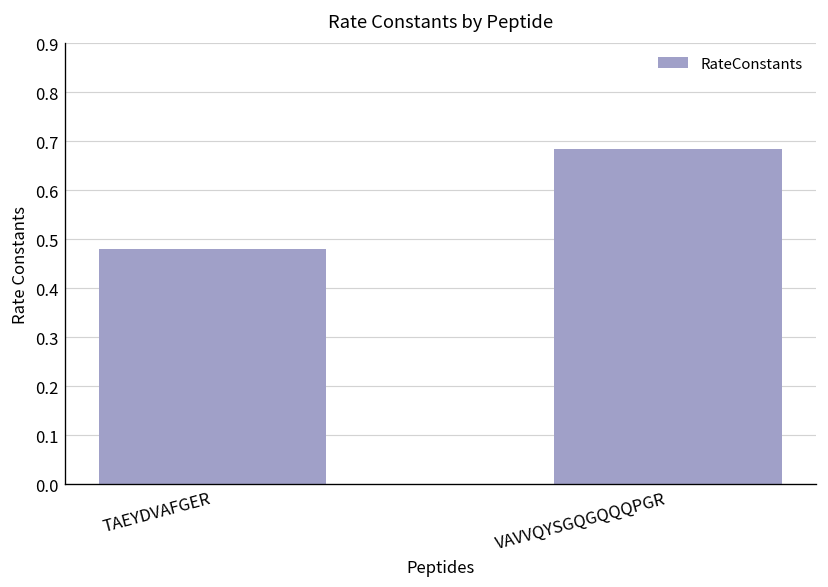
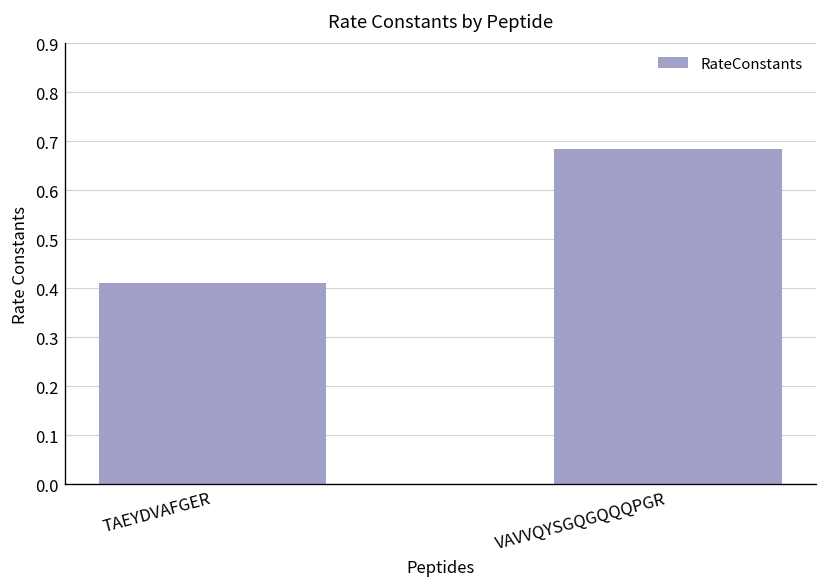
TAEYDVAFGER: 0.48 -> 0.41
